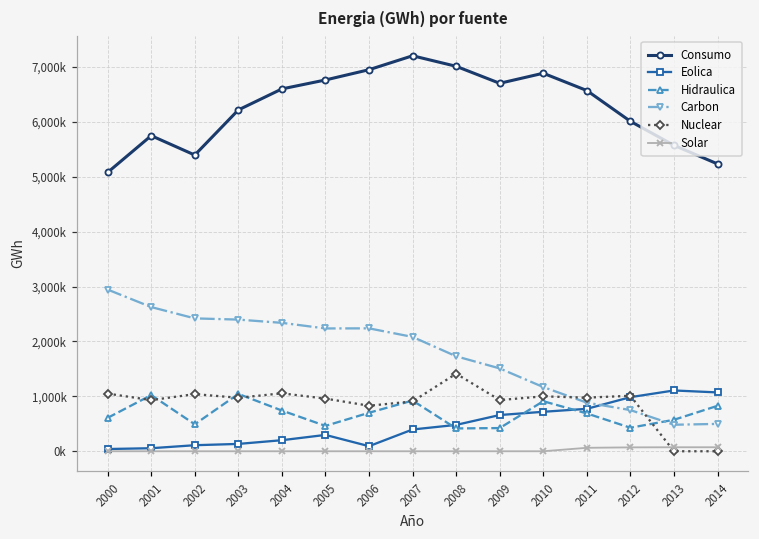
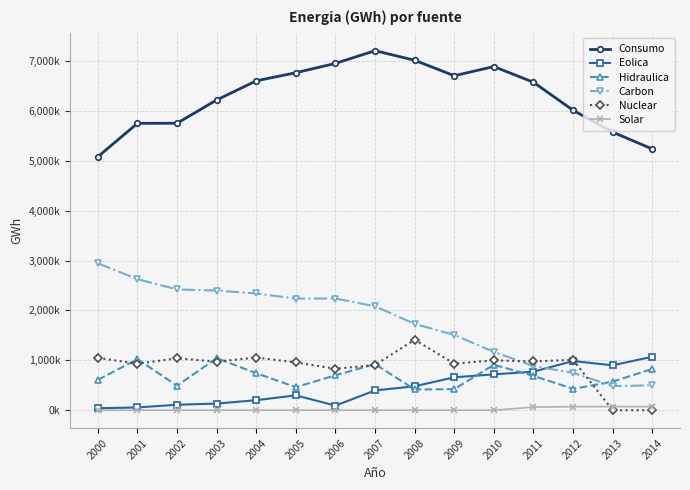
Consumo, 2002: 5,400,000 -> 5,800,000
Eolica, 2013: 1,100,000 -> 900,000
